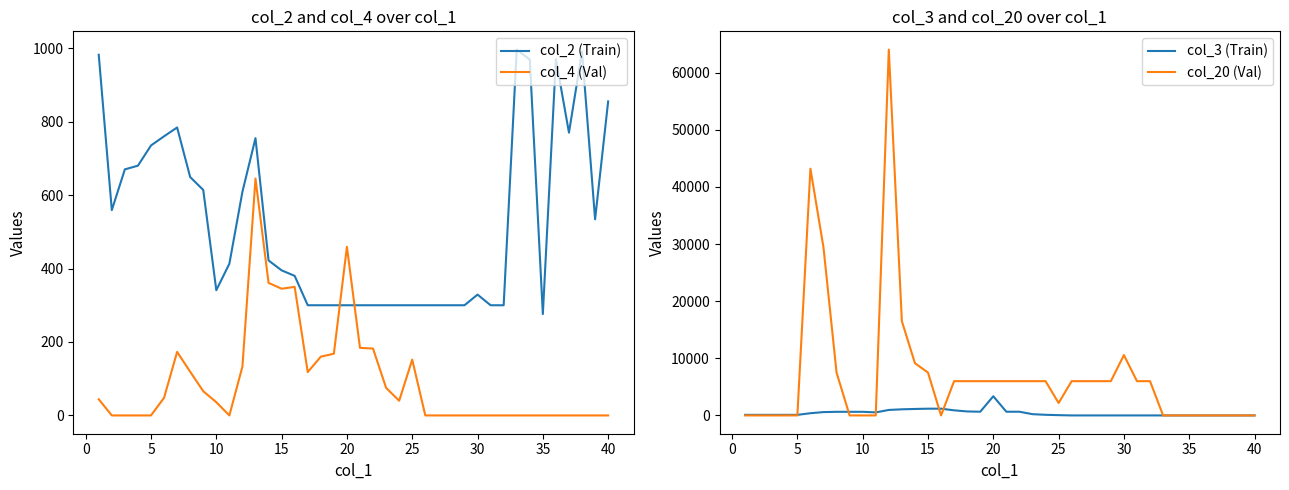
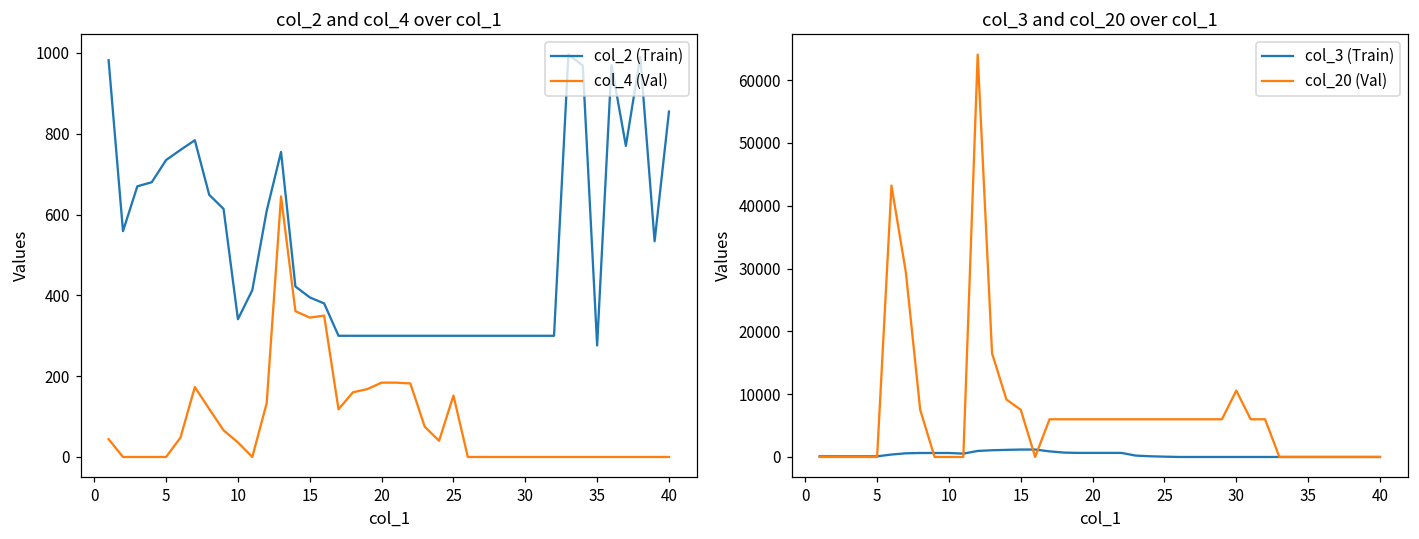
col_2 and col_4 over col_1, col_4 (Val), 20: 460 -> 180
col_2 and col_4 over col_1, col_2 (Train), 30: 330 -> 300
col_3 and col_20 over col_1, col_3 (Train), 20: 3000 -> 1000
col_3 and col_20 over col_1, col_20 (Val), 25: 2000 -> 6000
